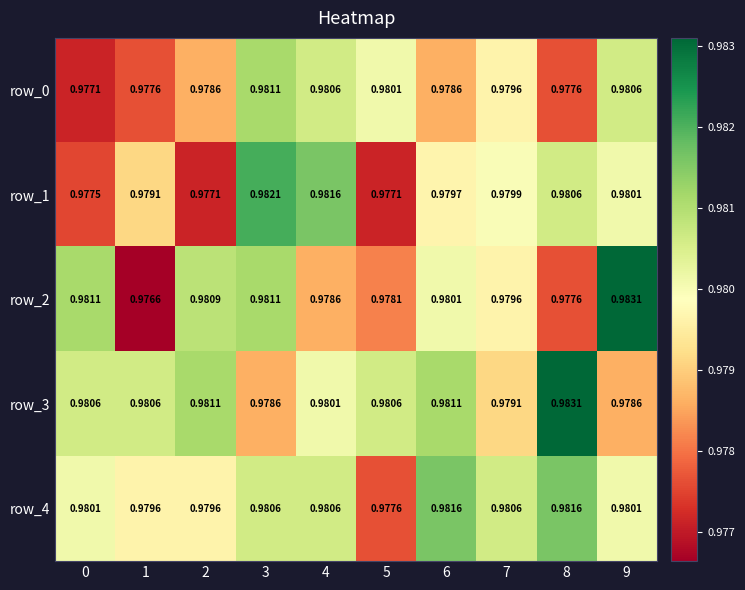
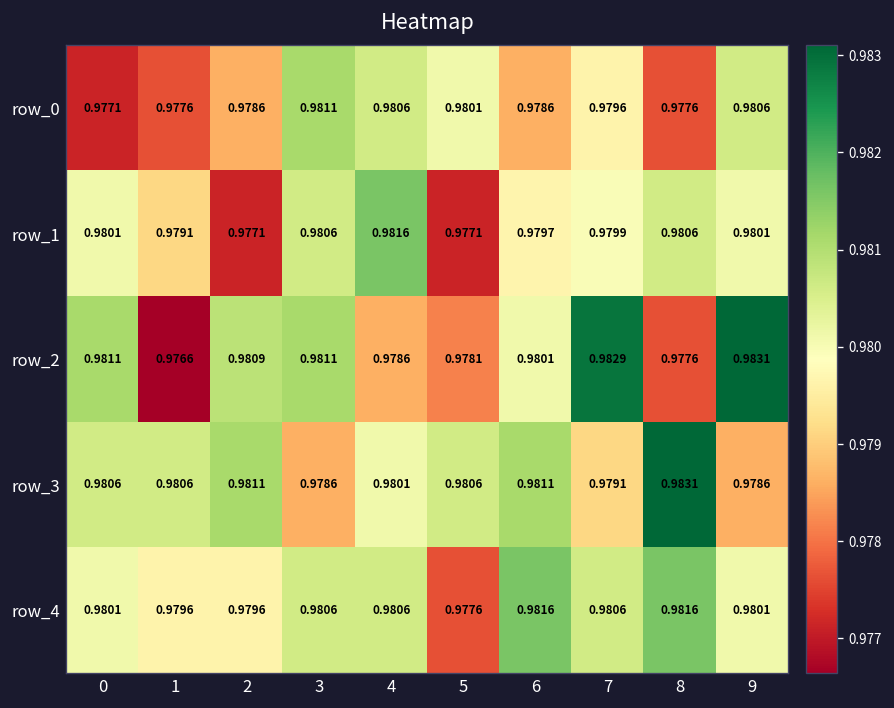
row_1, 0: 0.9775 -> 0.9801
row_1, 3: 0.9821 -> 0.9806
row_2, 7: 0.9796 -> 0.9829
